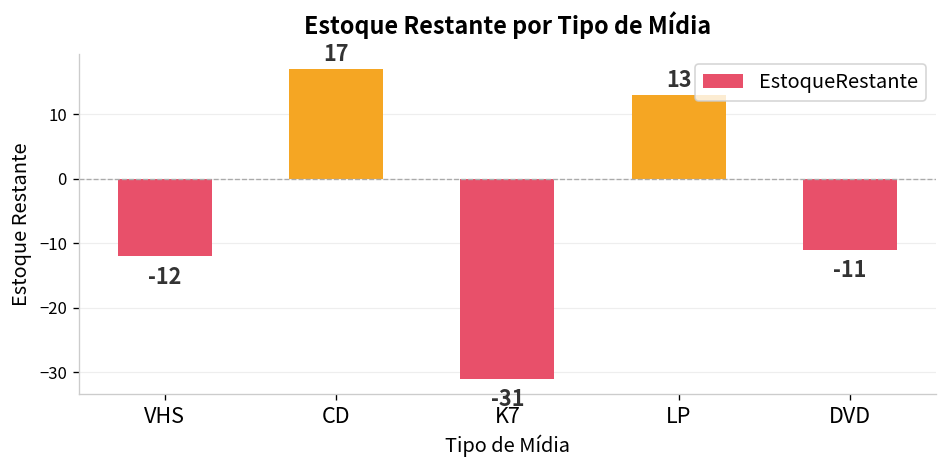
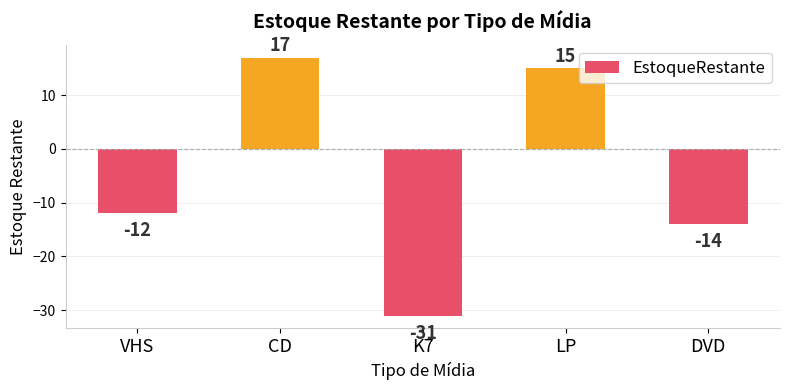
LP: 13 -> 15
DVD: -11 -> -14
